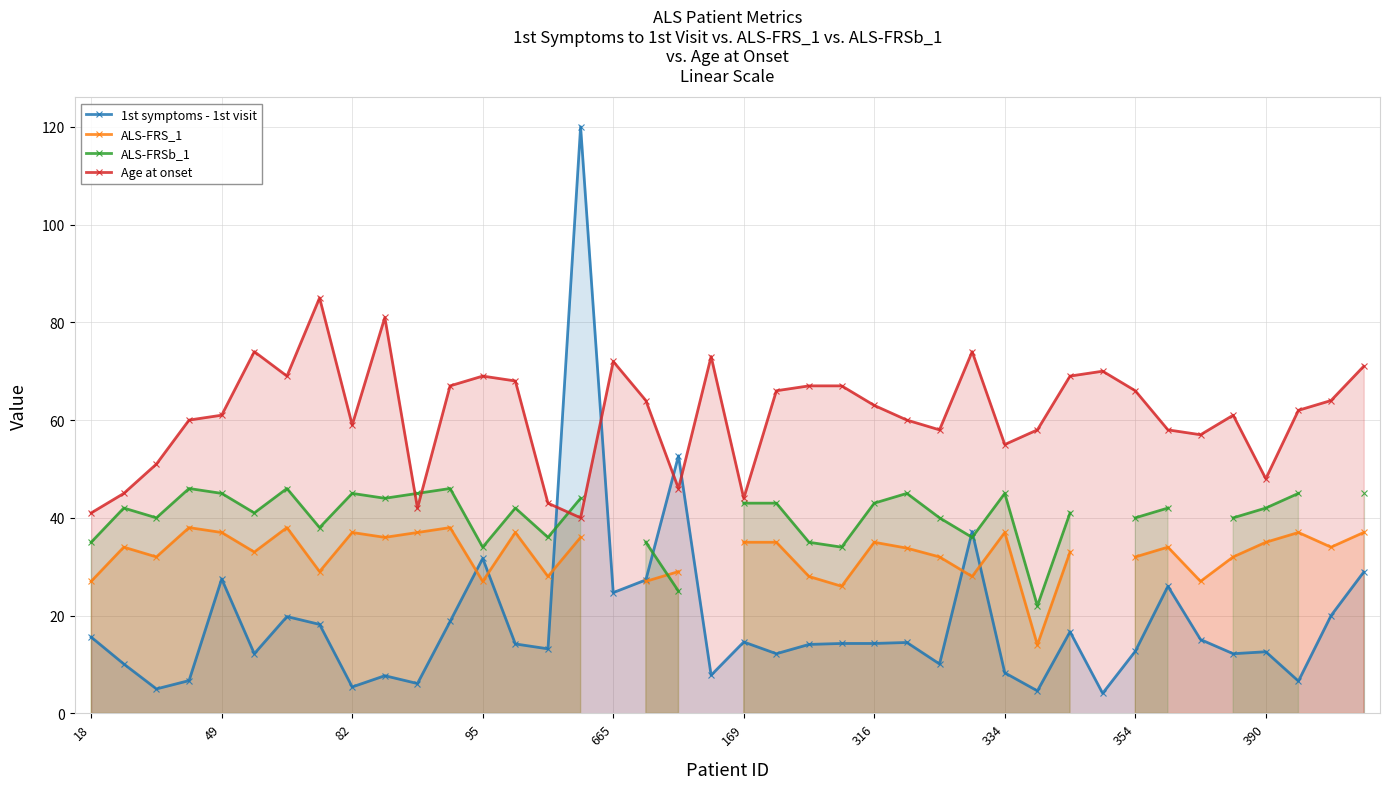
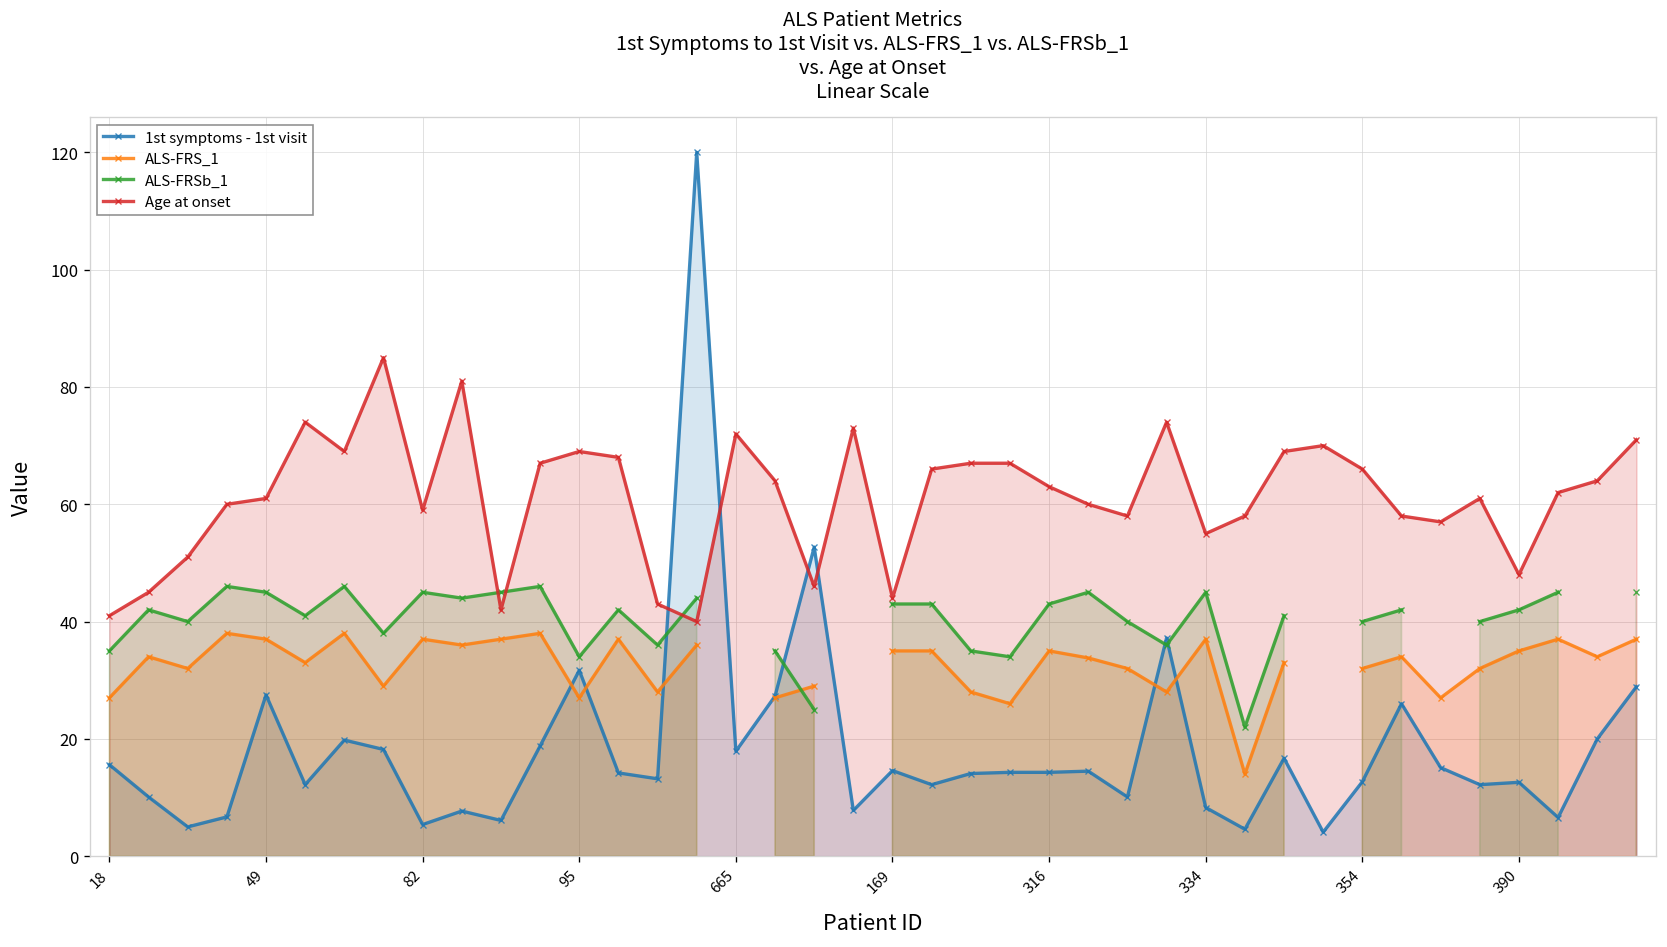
1st symptoms - 1st visit, 665: 25 -> 18
